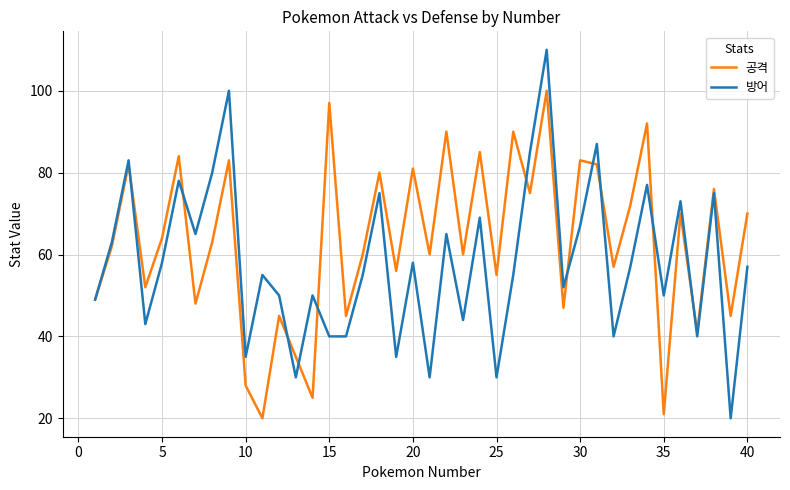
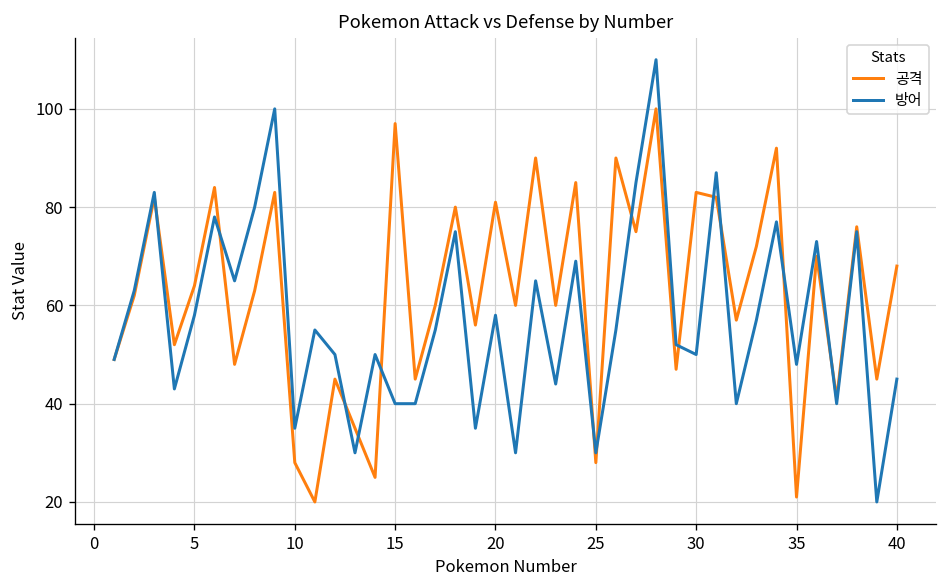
공격, 25: 55 -> 28
방어, 30: 67 -> 50
방어, 35: 50 -> 48
공격, 40: 70 -> 68
방어, 40: 57 -> 45
